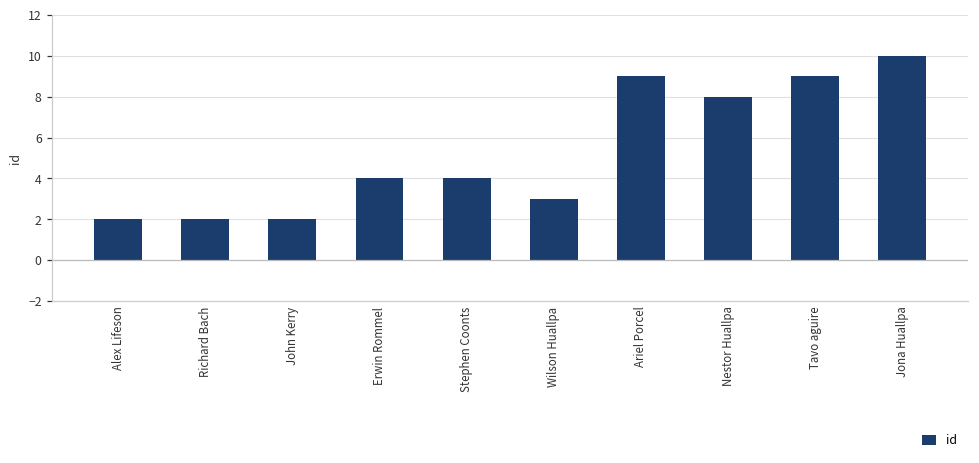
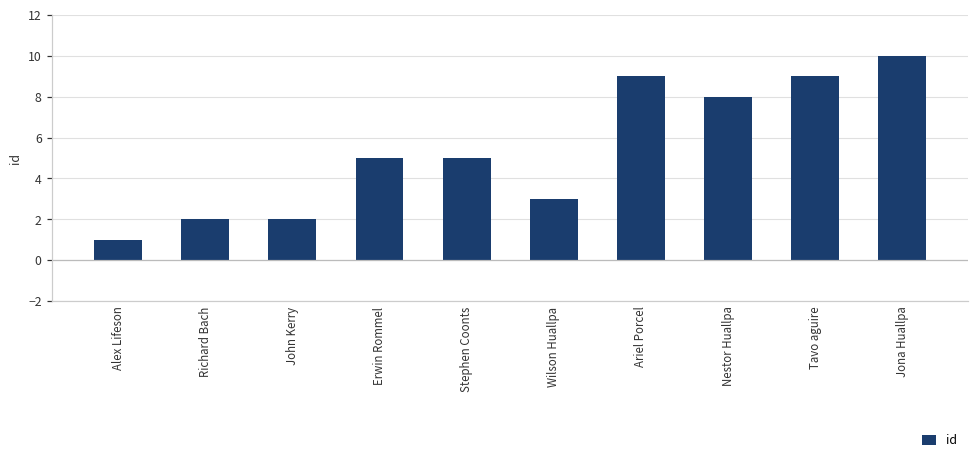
Alex Lifeson: 2 -> 1
Erwin Rommel: 4 -> 5
Stephen Coonts: 4 -> 5
